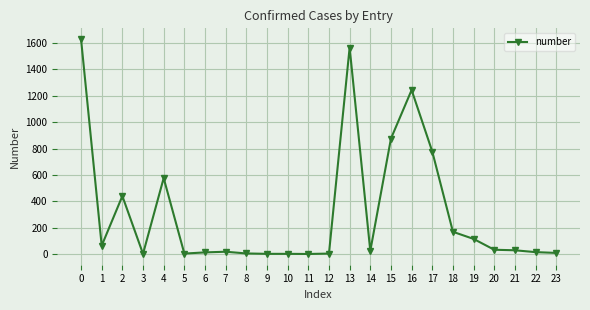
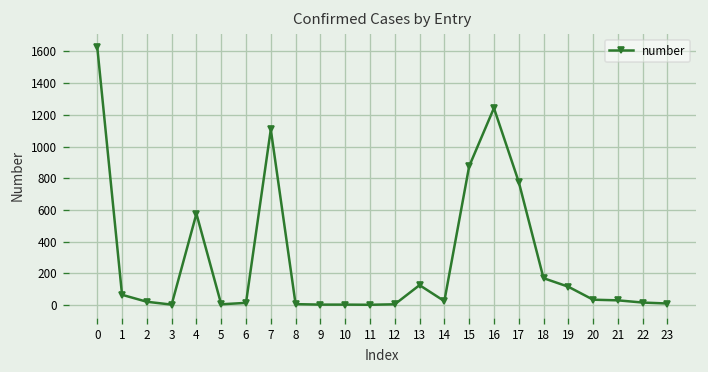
2: 440 -> 20
7: 20 -> 1110
13: 1570 -> 130
